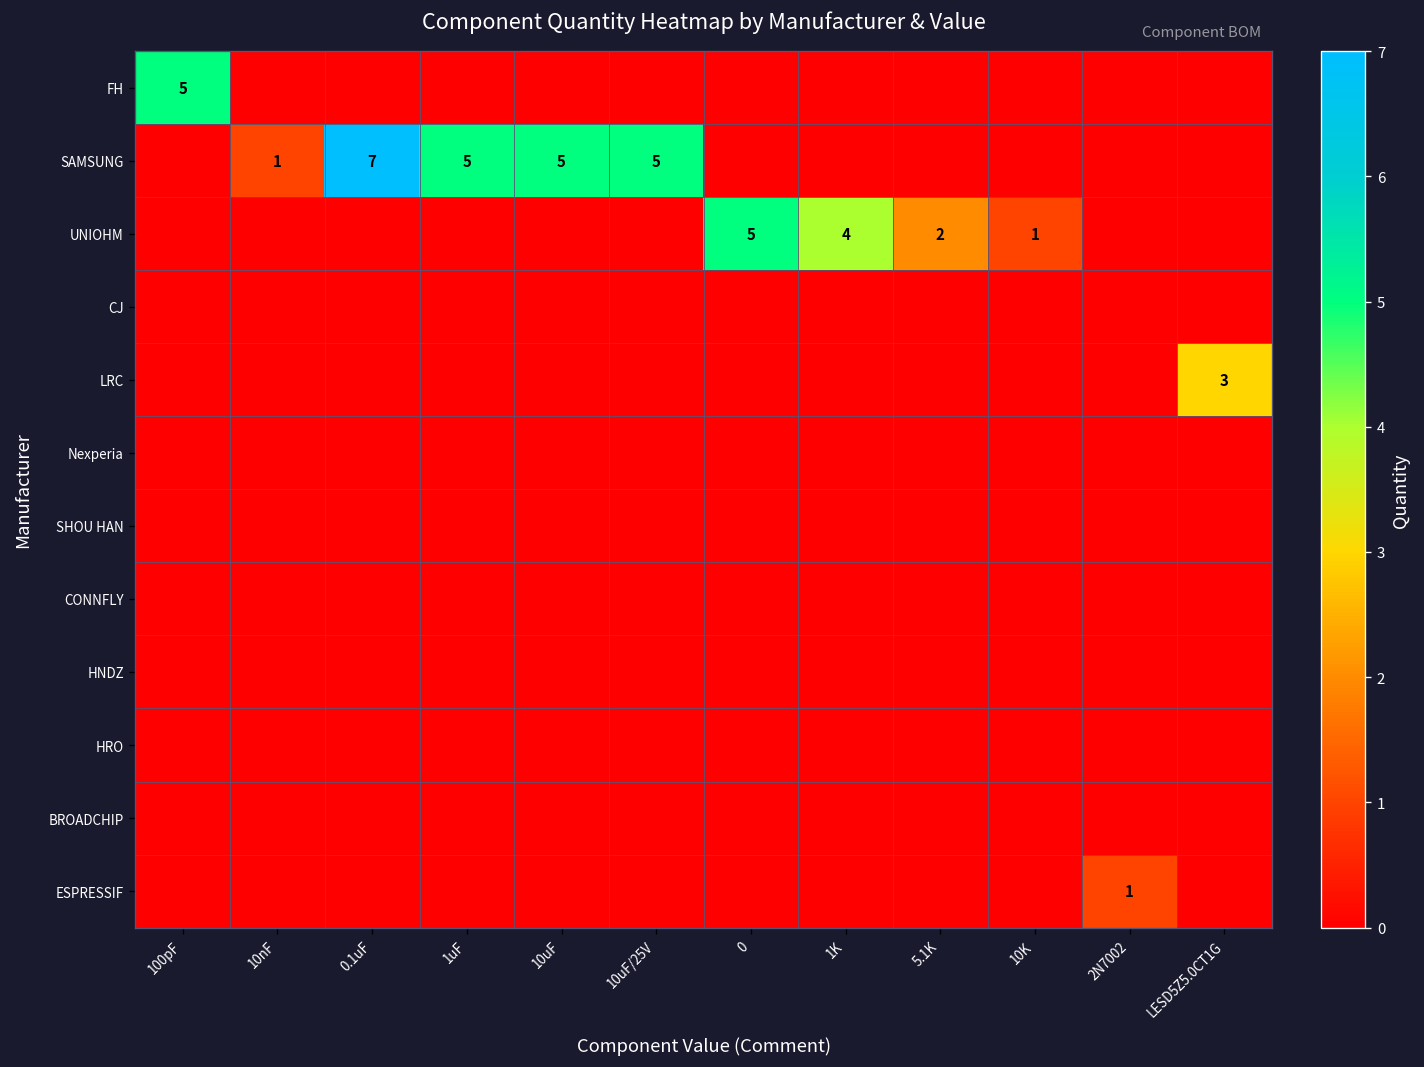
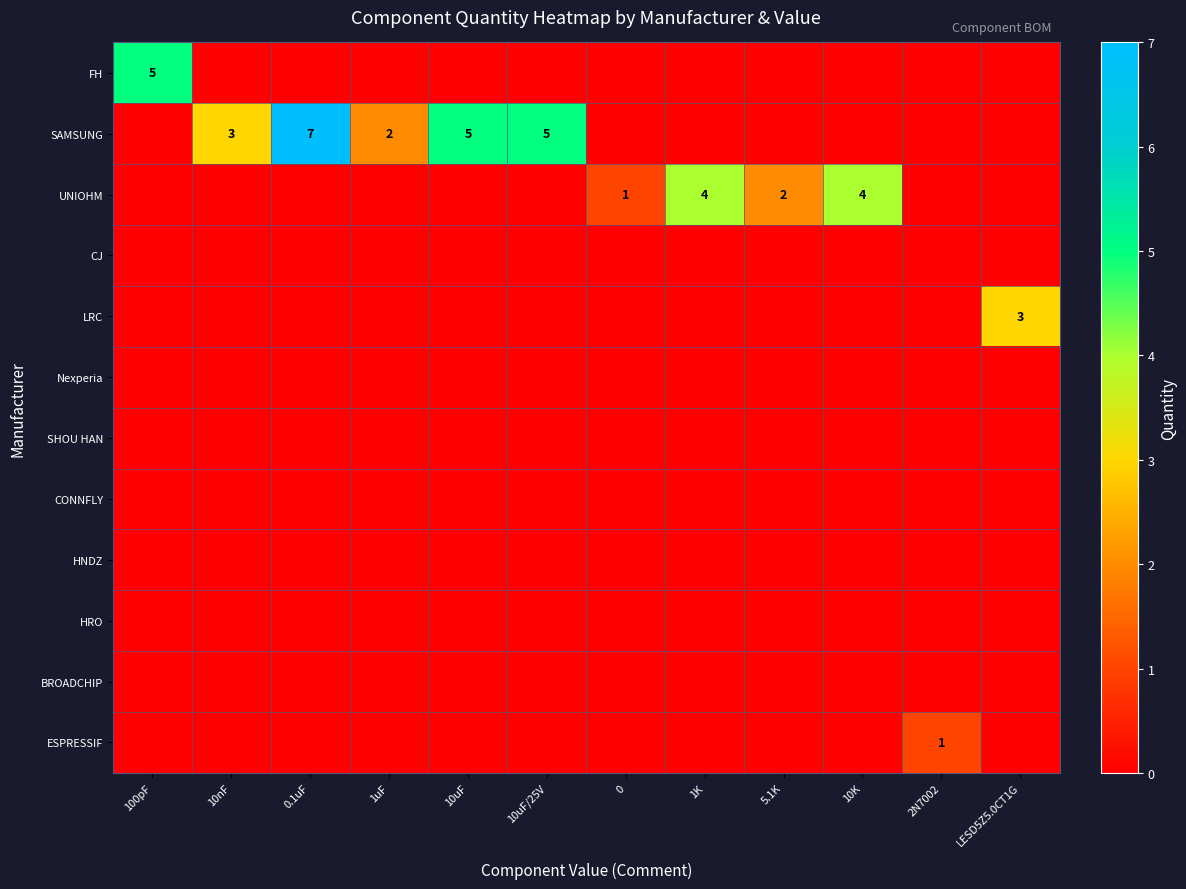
SAMSUNG, 10nF: 1 -> 3
SAMSUNG, 1uF: 5 -> 2
UNIOHM, 0: 5 -> 1
UNIOHM, 10K: 1 -> 4
